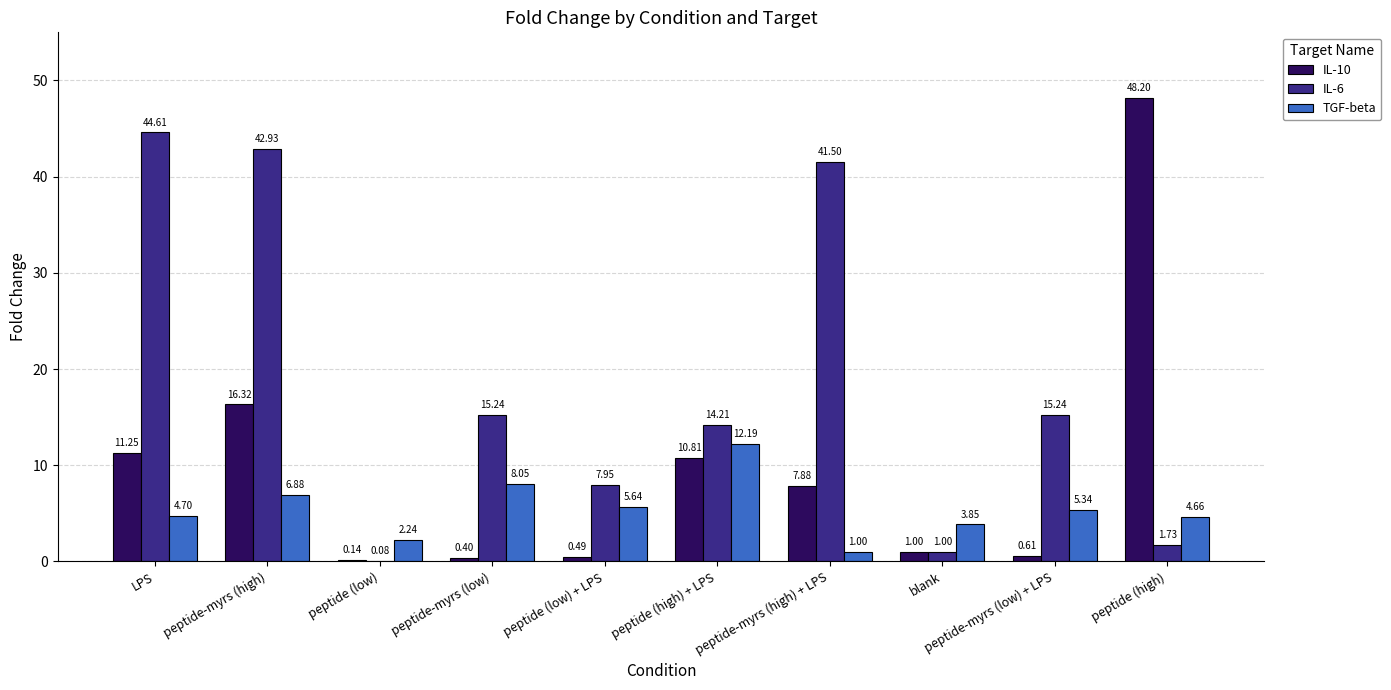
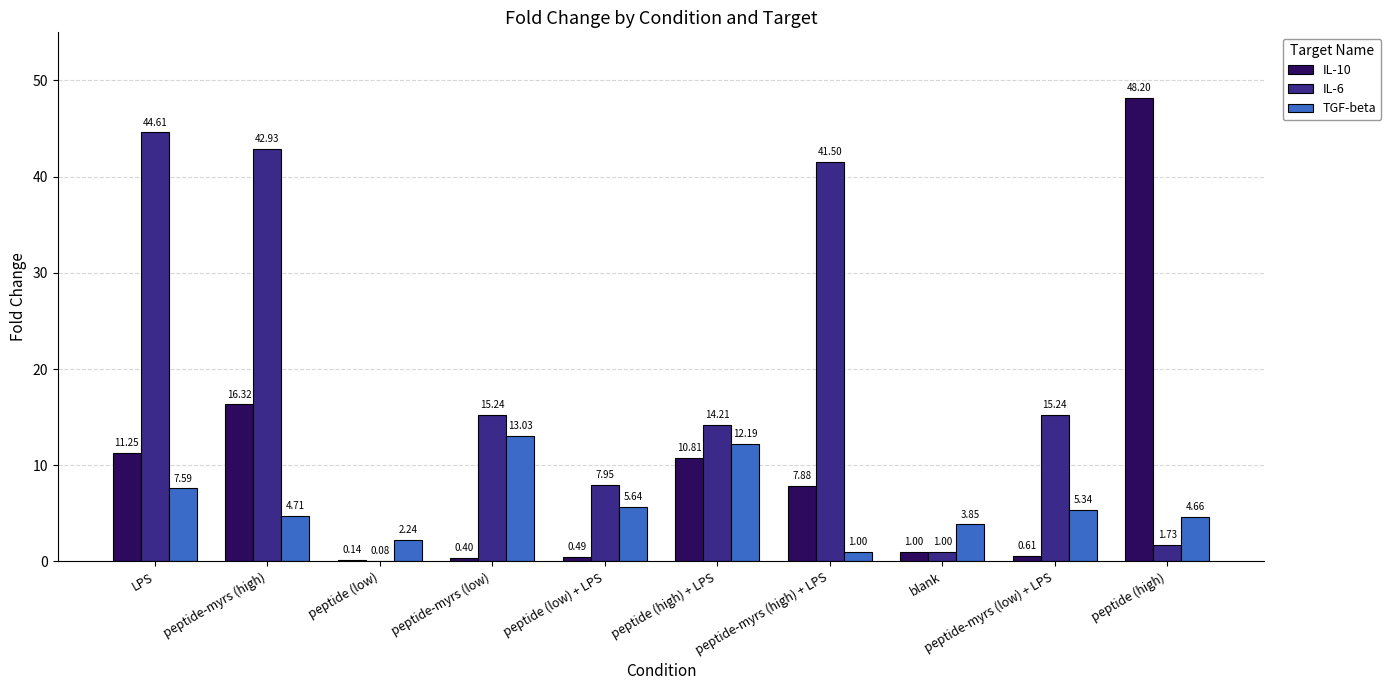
TGF-beta, LPS: 4.70 -> 7.59
TGF-beta, peptide-myrs (high): 6.88 -> 4.71
TGF-beta, peptide-myrs (low): 8.05 -> 13.03
